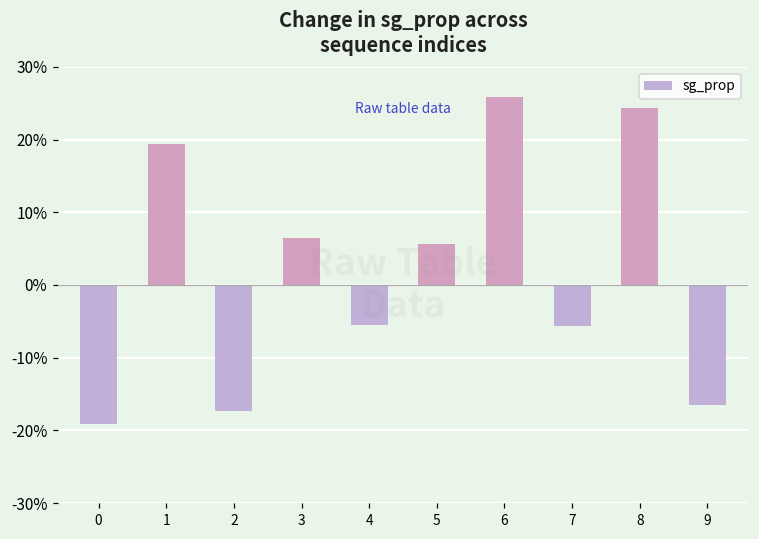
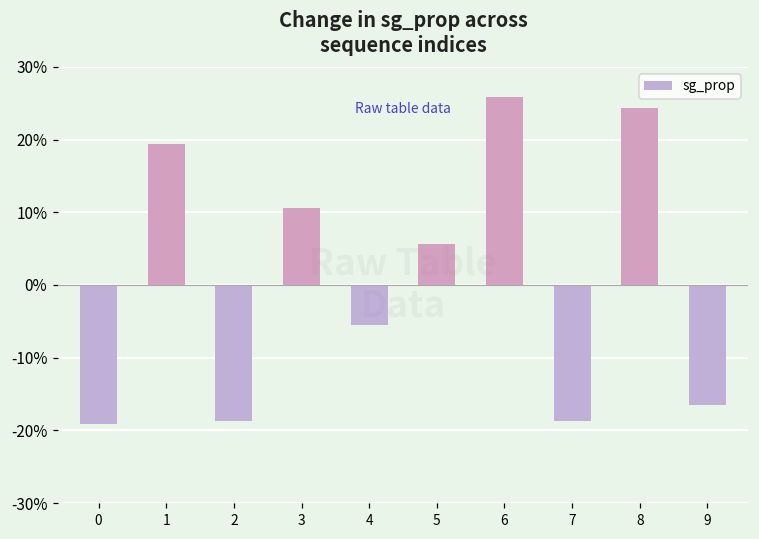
2: -17% -> -19%
3: 6% -> 11%
7: -6% -> -19%
